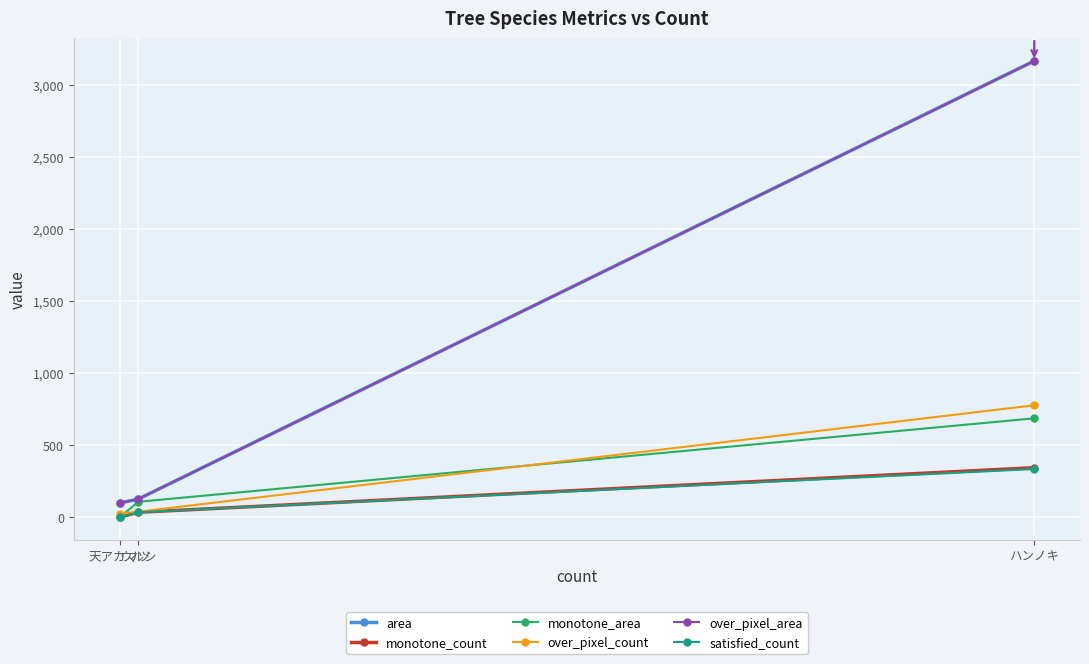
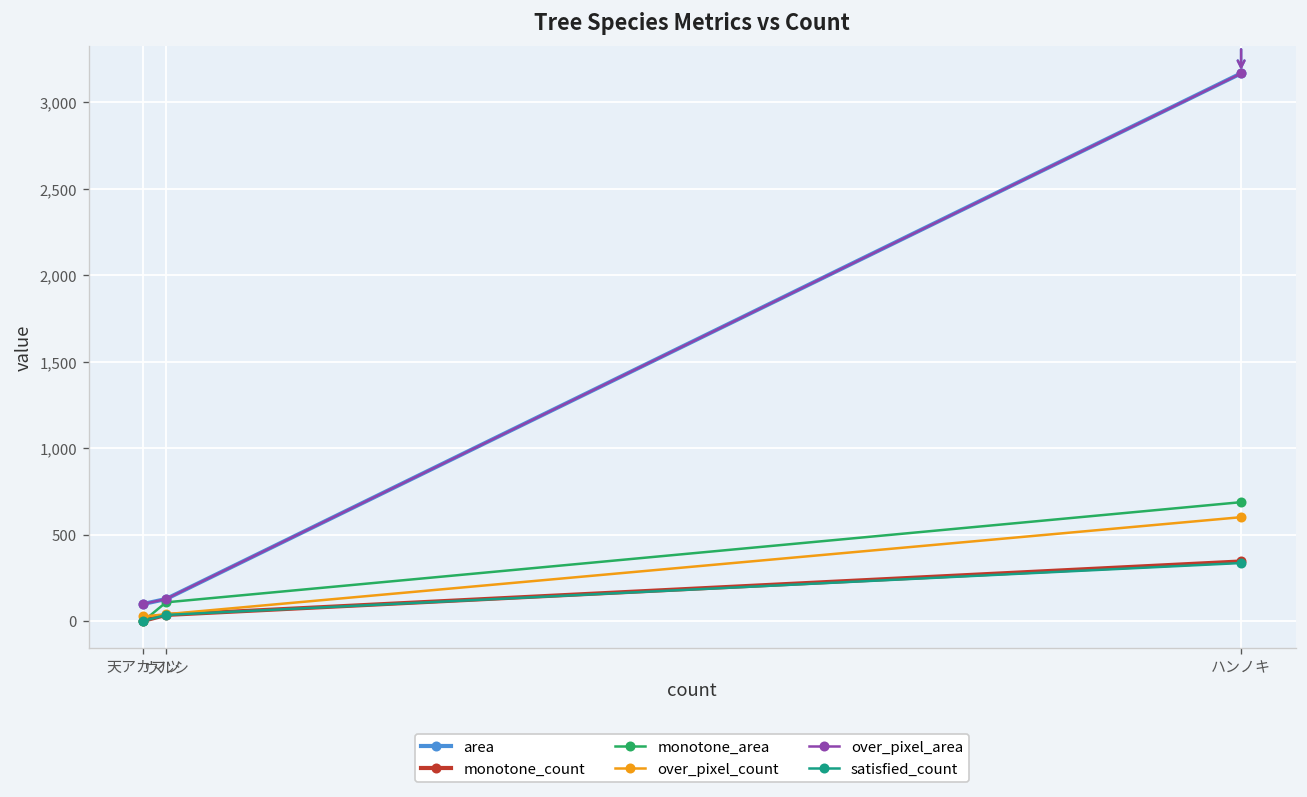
over_pixel_count, ハンノキ: 780 -> 600
